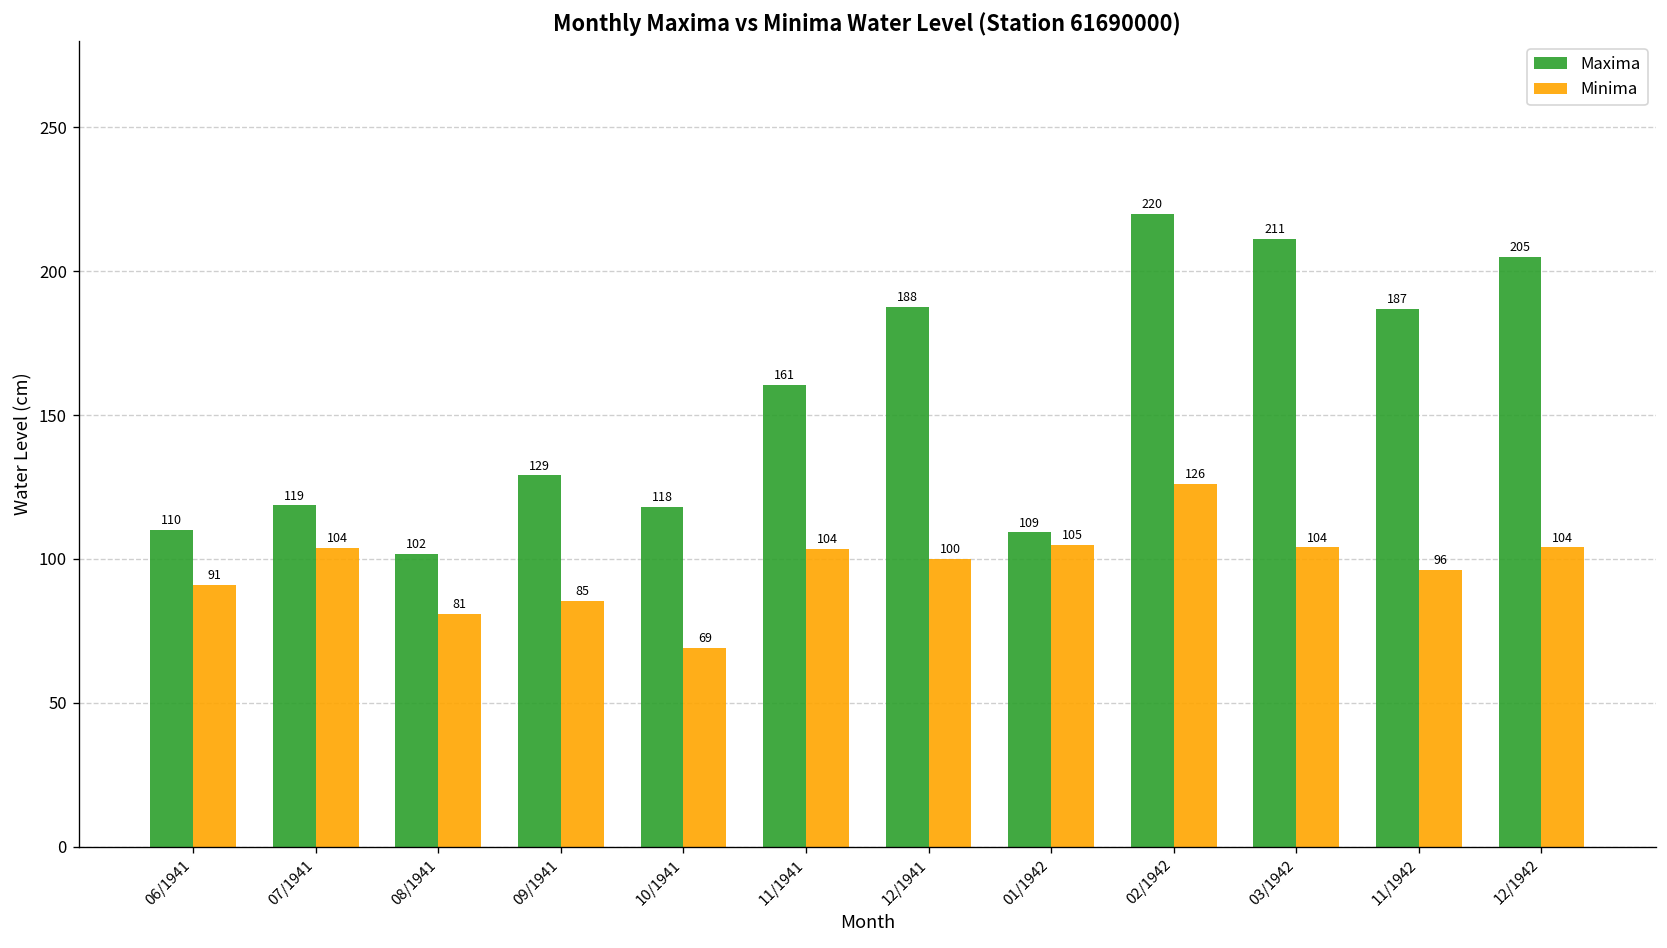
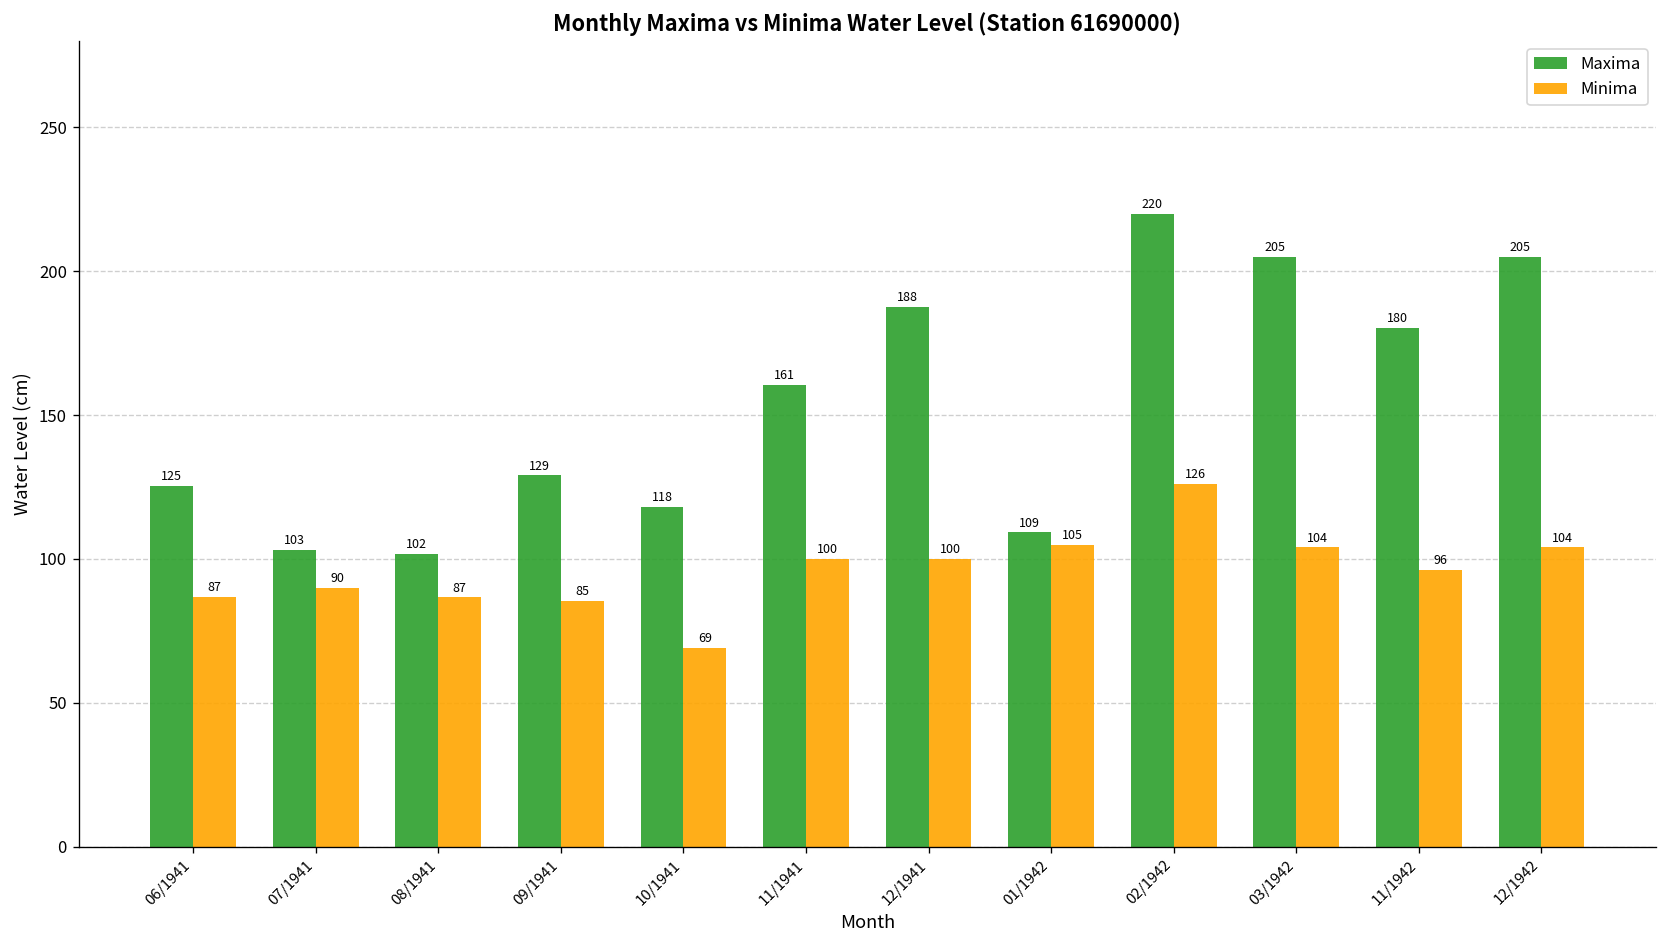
Maxima, 06/1941: 110 -> 125
Minima, 06/1941: 91 -> 87
Maxima, 07/1941: 119 -> 103
Minima, 07/1941: 104 -> 90
Minima, 08/1941: 81 -> 87
Minima, 11/1941: 104 -> 100
Maxima, 03/1942: 211 -> 205
Maxima, 11/1942: 187 -> 180
